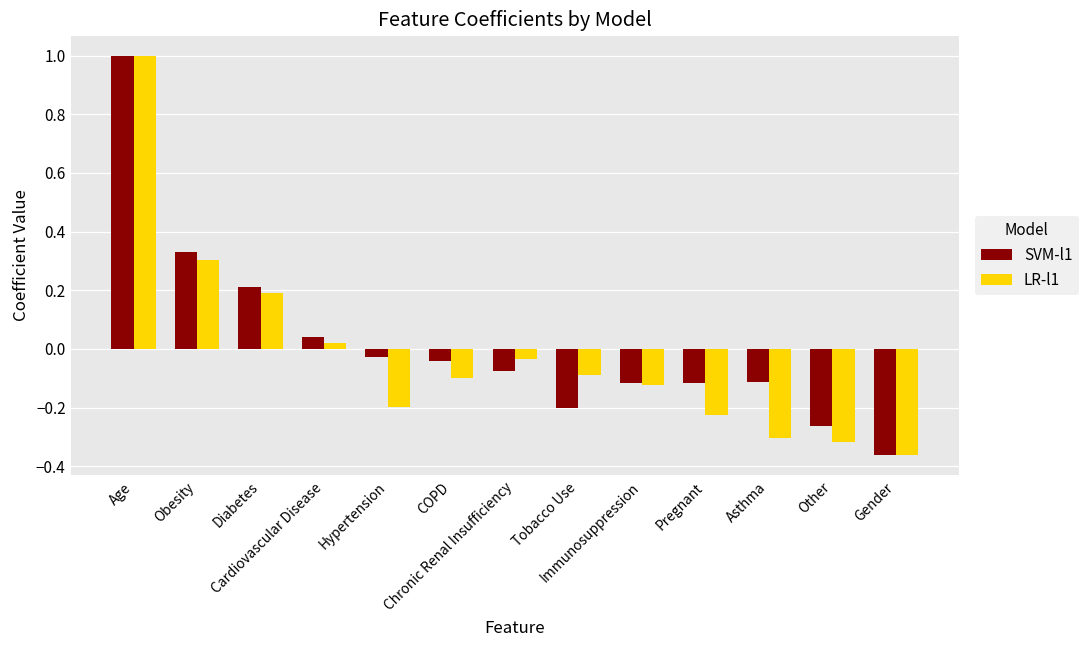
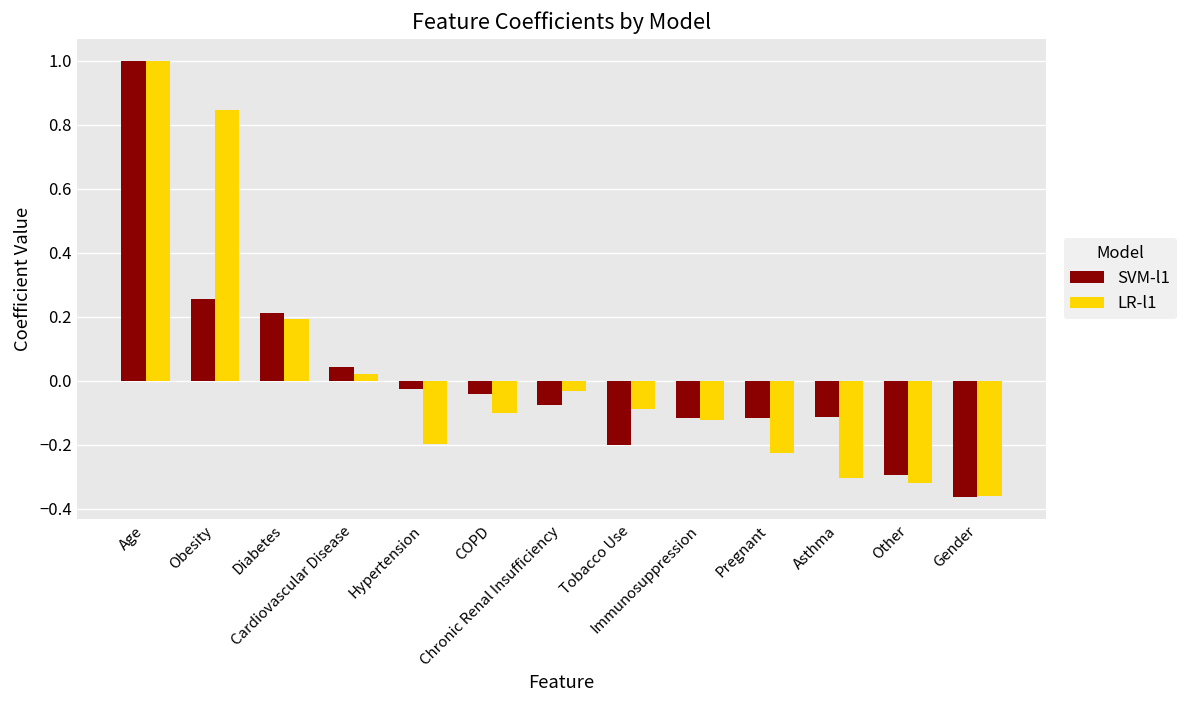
SVM-l1, Obesity: 0.33 -> 0.26
LR-l1, Obesity: 0.30 -> 0.85
SVM-l1, Other: -0.26 -> -0.30
